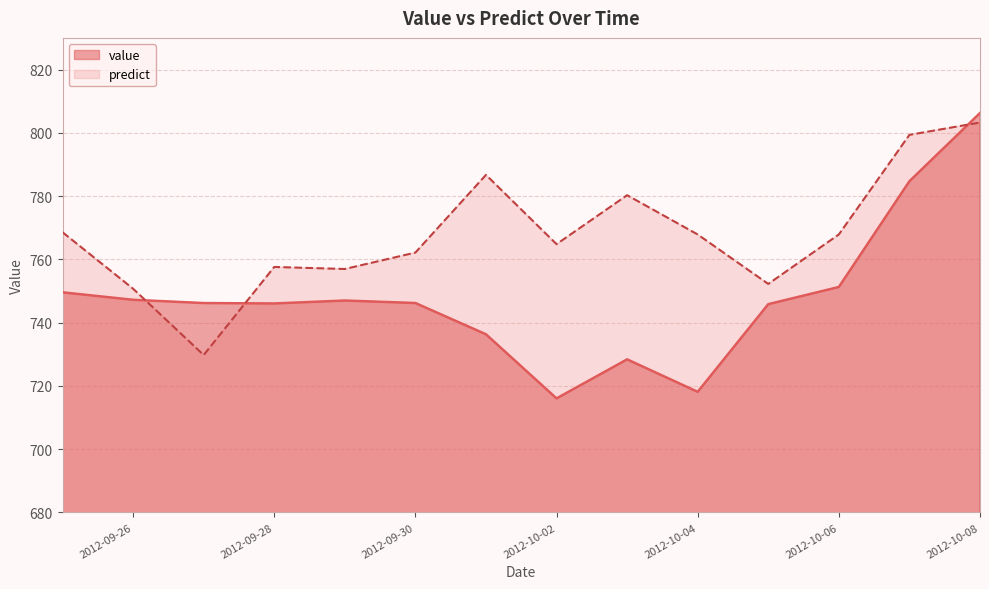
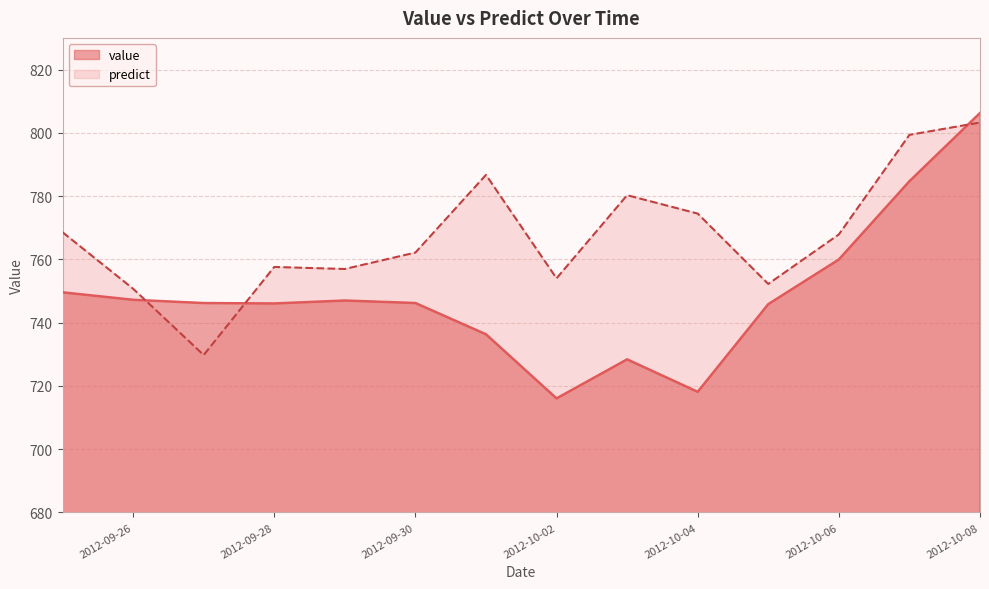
predict, 2012-10-02: 765 -> 754
predict, 2012-10-04: 768 -> 774
value, 2012-10-06: 751 -> 760
